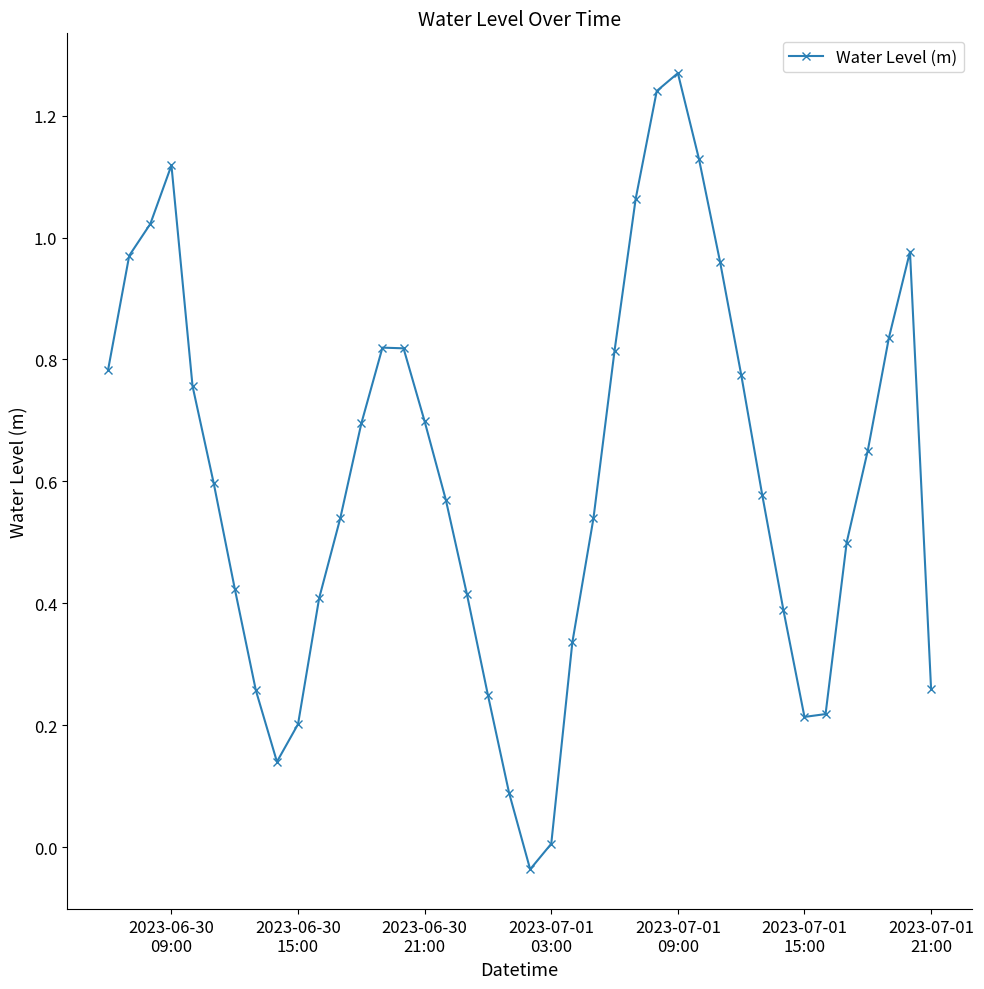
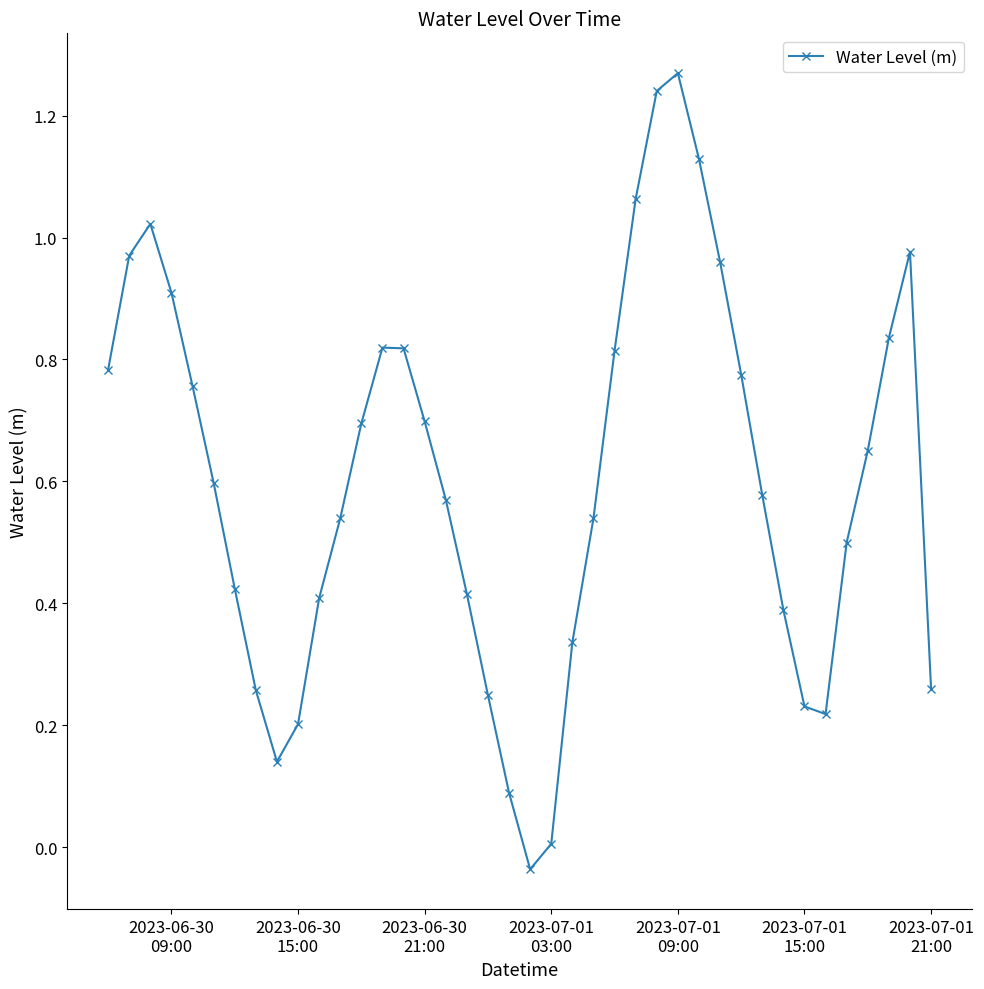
2023-06-30 09:00: 1.12 -> 0.91
2023-07-01 15:00: 0.21 -> 0.23
